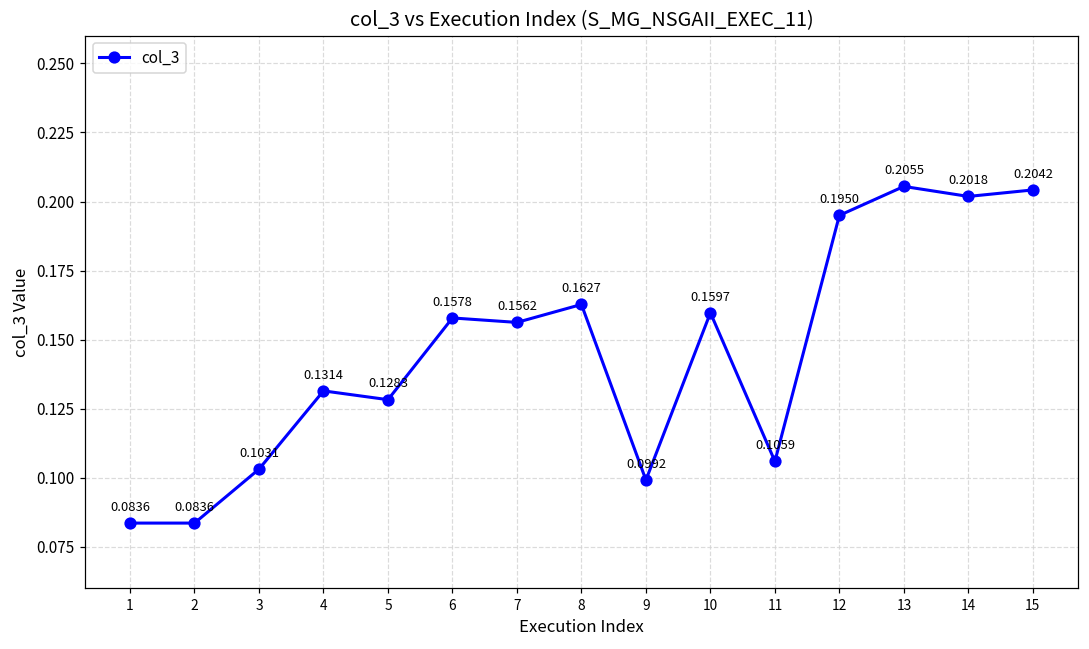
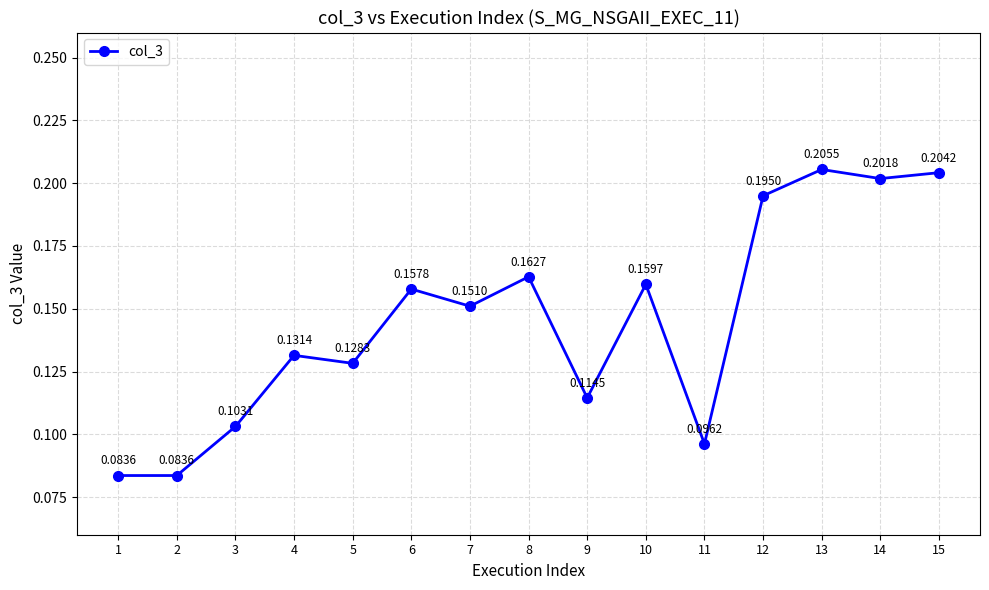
7: 0.1562 -> 0.1510
9: 0.0992 -> 0.1145
11: 0.1059 -> 0.0962
